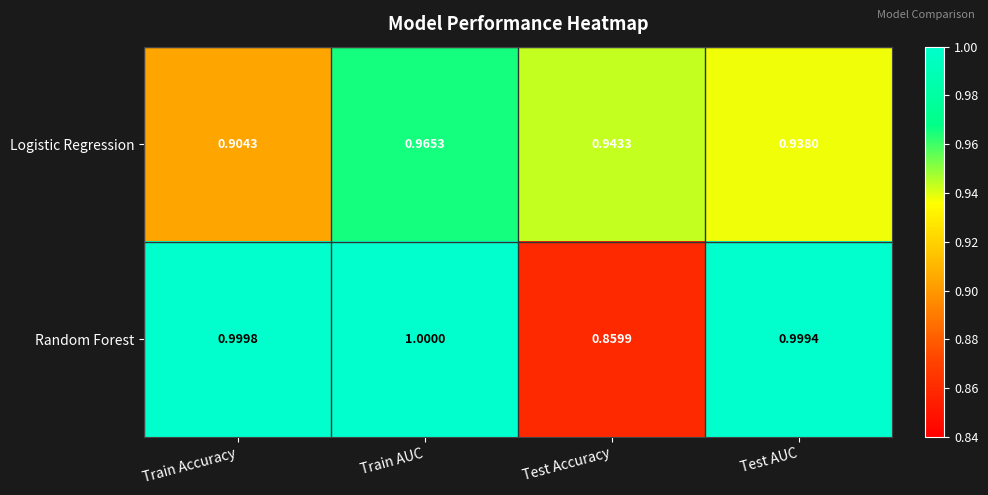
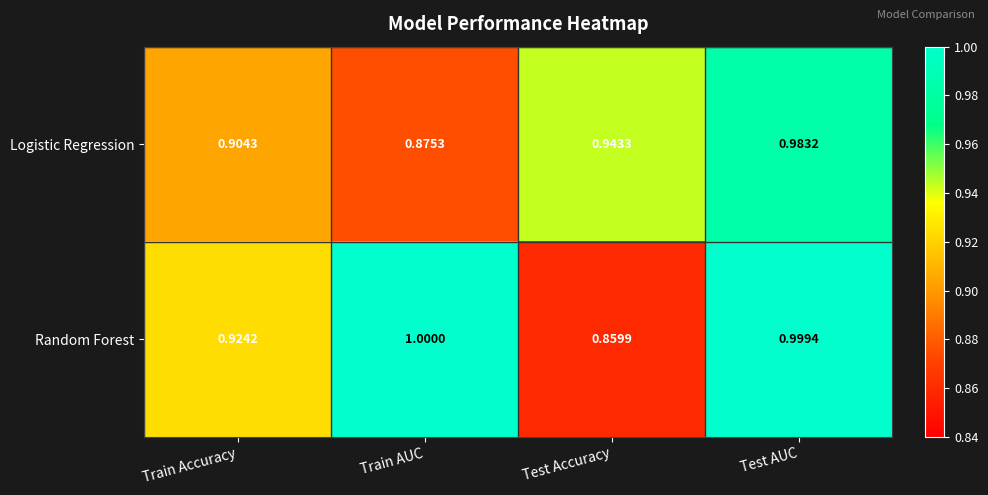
Logistic Regression, Train AUC: 0.9653 -> 0.8753
Logistic Regression, Test AUC: 0.9380 -> 0.9832
Random Forest, Train Accuracy: 0.9998 -> 0.9242
